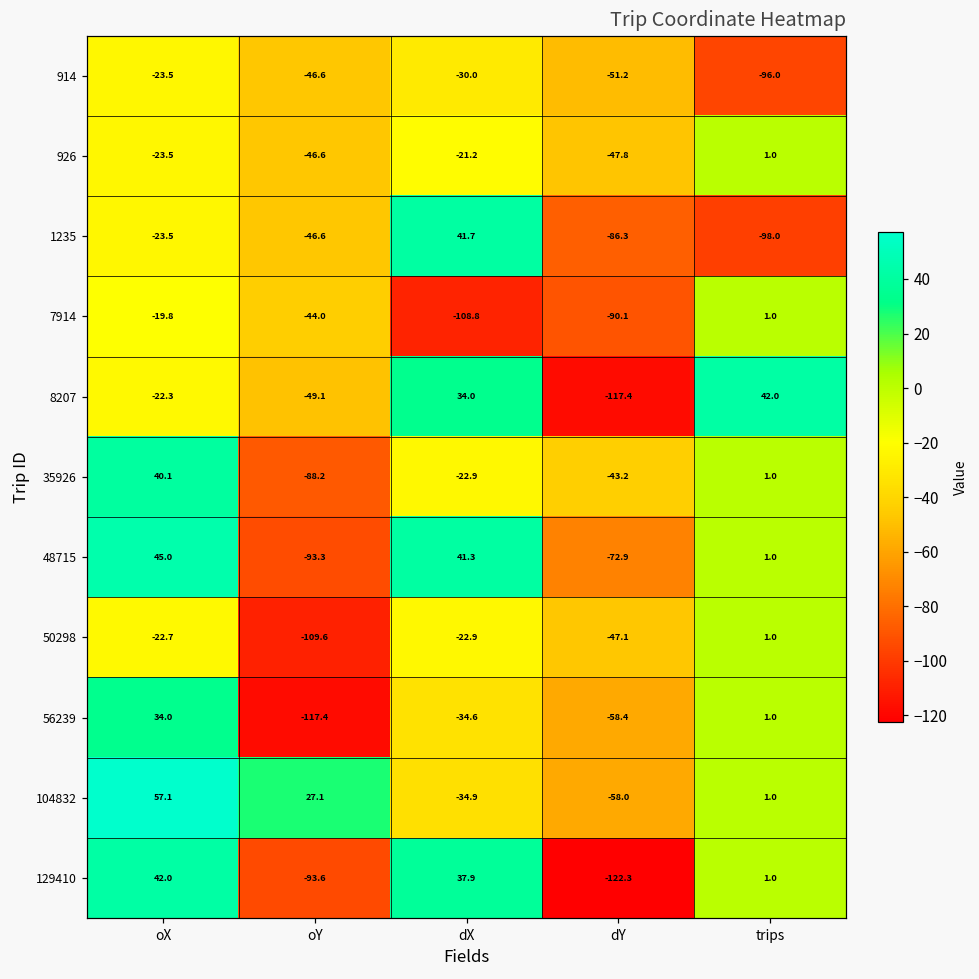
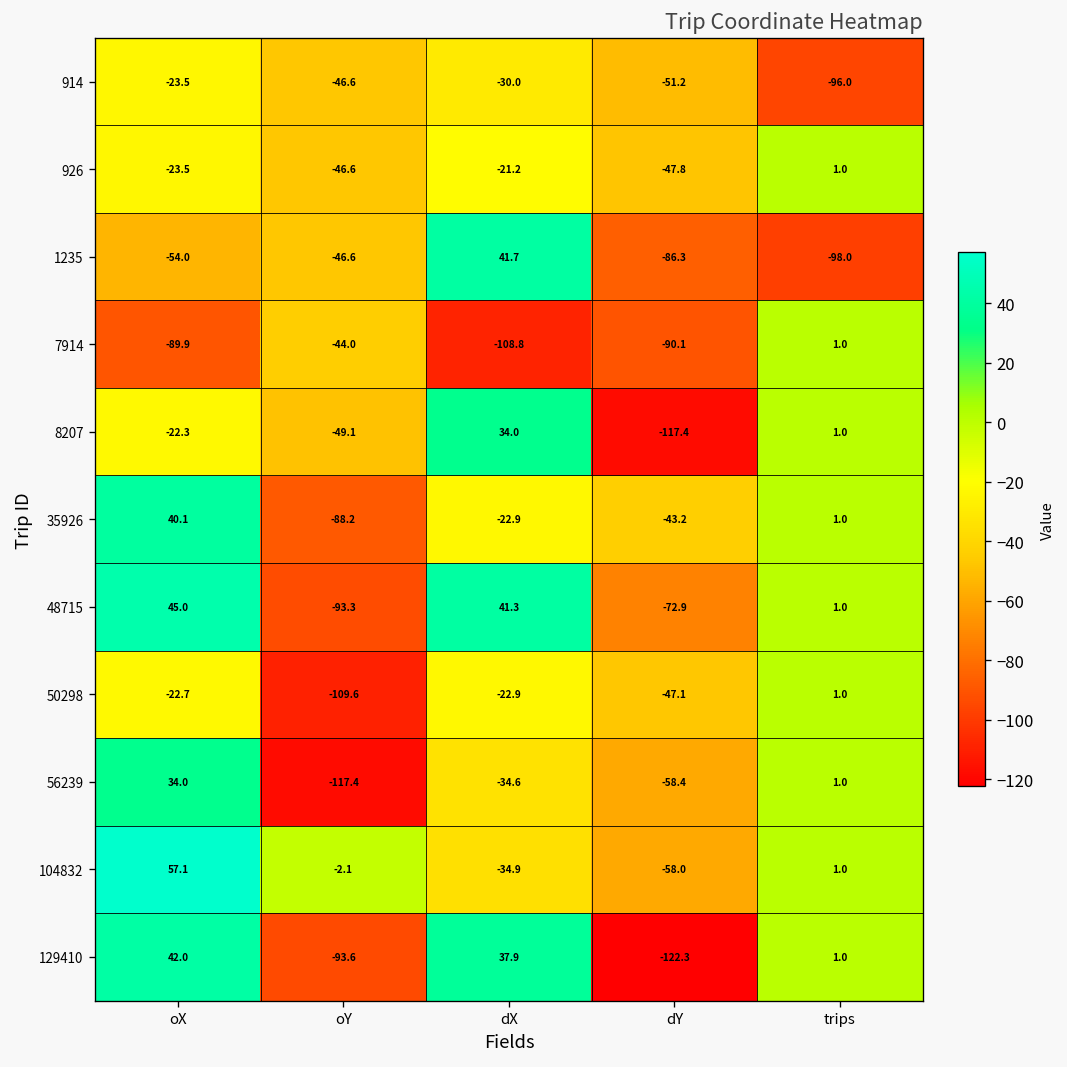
1235, oX: -23.5 -> -54.0
7914, oX: -19.8 -> -89.9
8207, trips: 42.0 -> 1.0
104832, oY: 27.1 -> -2.1
